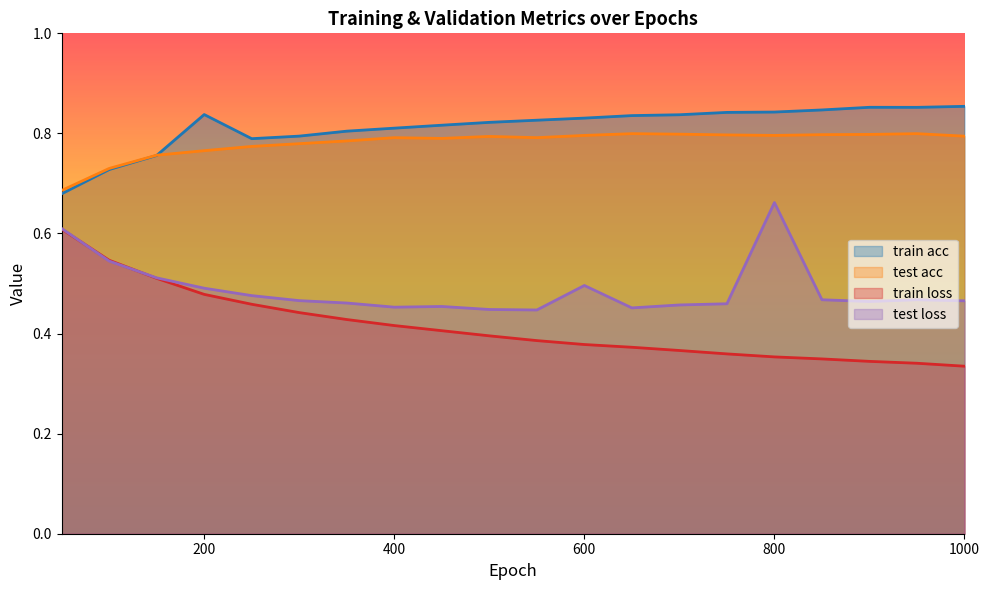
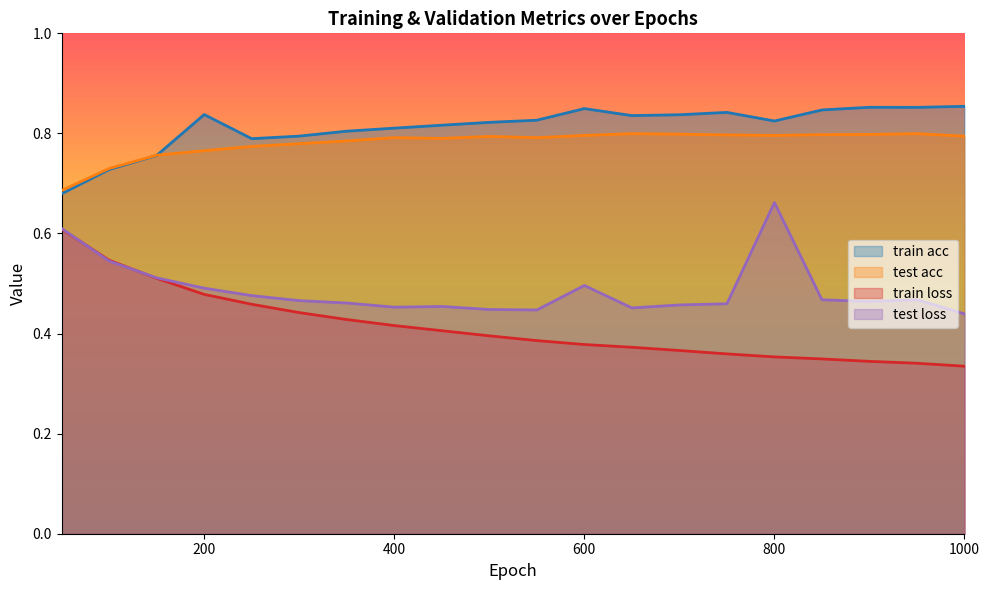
train acc, 600: 0.83 -> 0.85
train acc, 800: 0.84 -> 0.82
test loss, 1000: 0.47 -> 0.44
